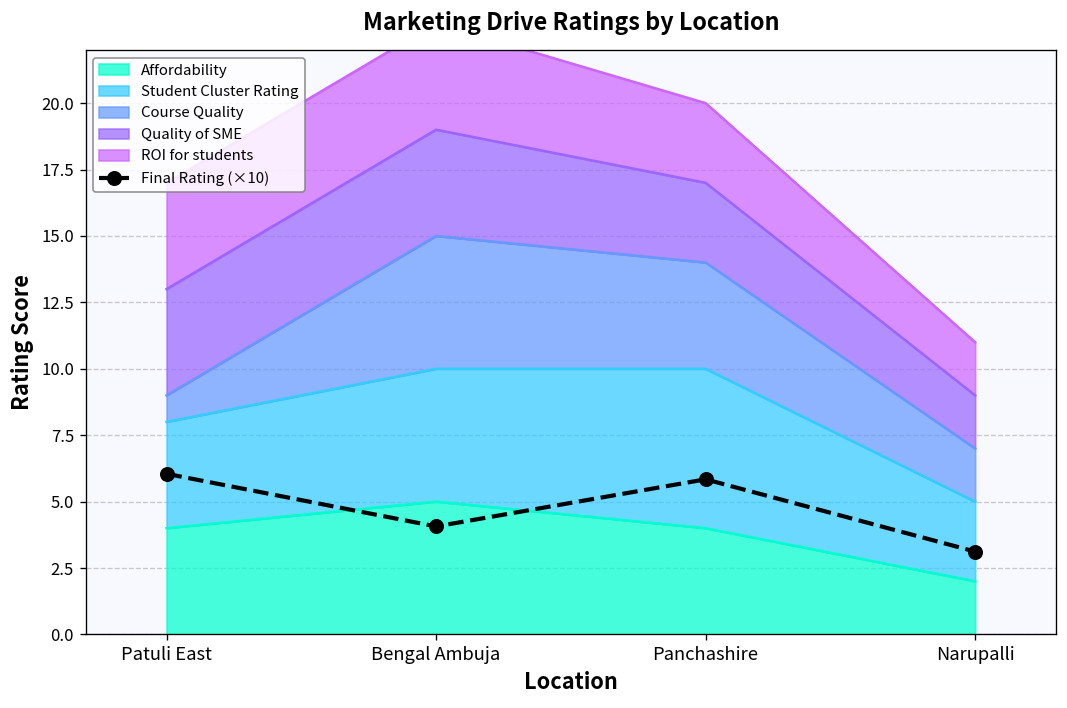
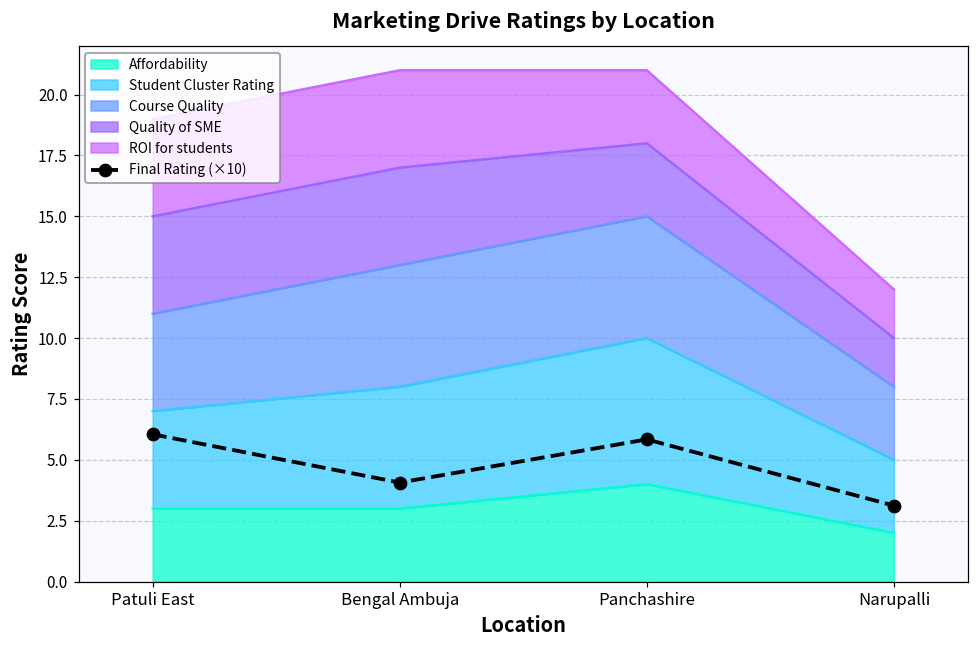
Affordability, Patuli East: 4 -> 3
Course Quality, Patuli East: 1 -> 4
Affordability, Bengal Ambuja: 5 -> 3
Course Quality, Panchashire: 4 -> 5
Course Quality, Narupalli: 2 -> 3
